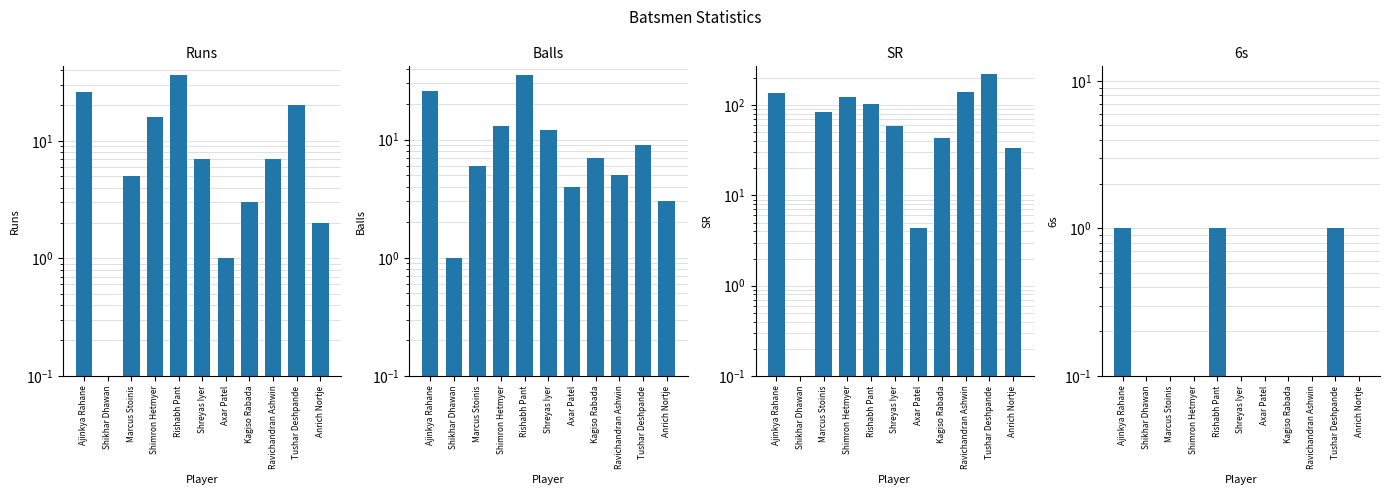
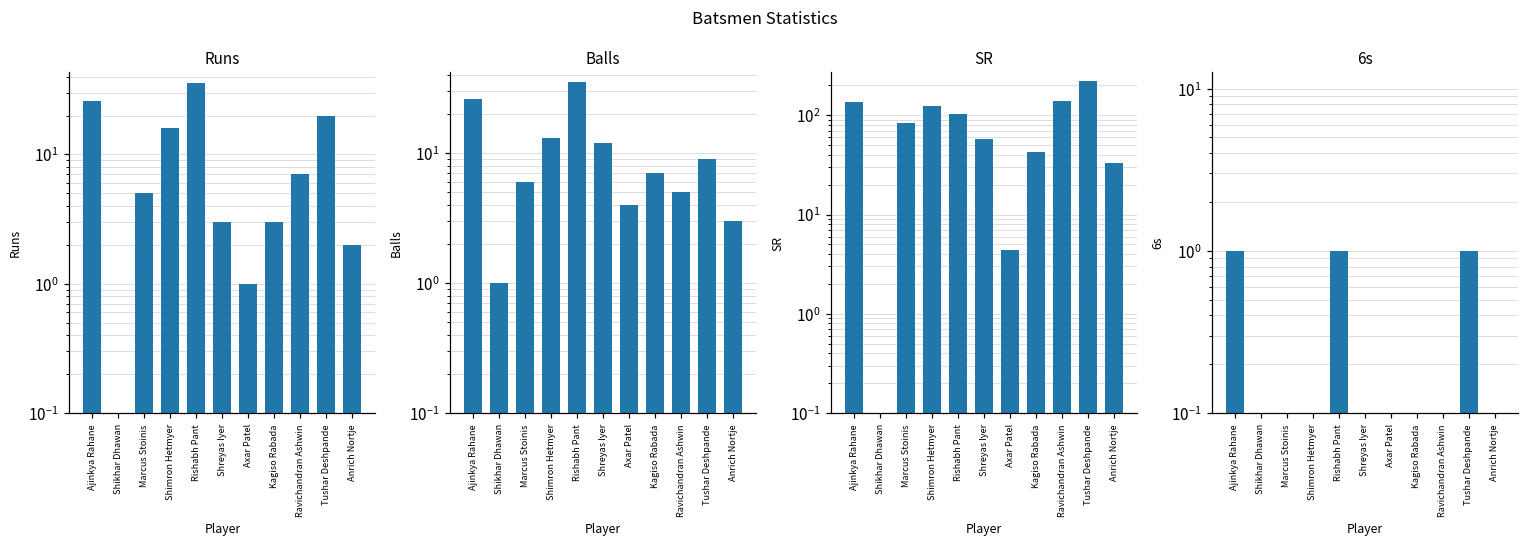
Runs, Shreyas Iyer: 7 -> 3
